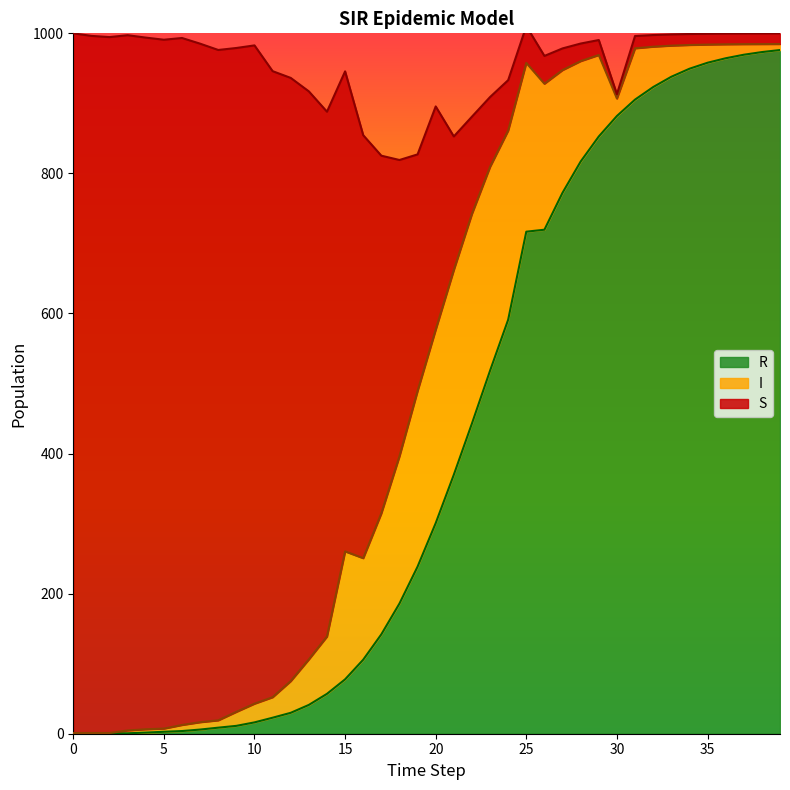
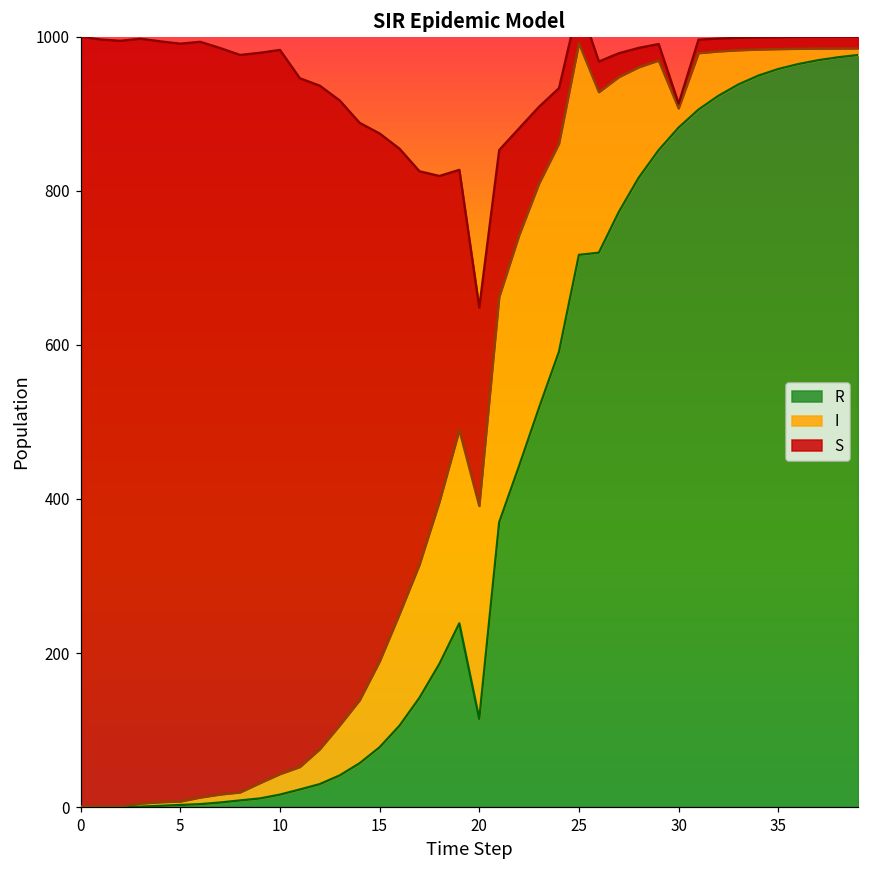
I, 15: 180 -> 110
R, 20: 300 -> 110
S, 20: 320 -> 260
I, 25: 240 -> 270
